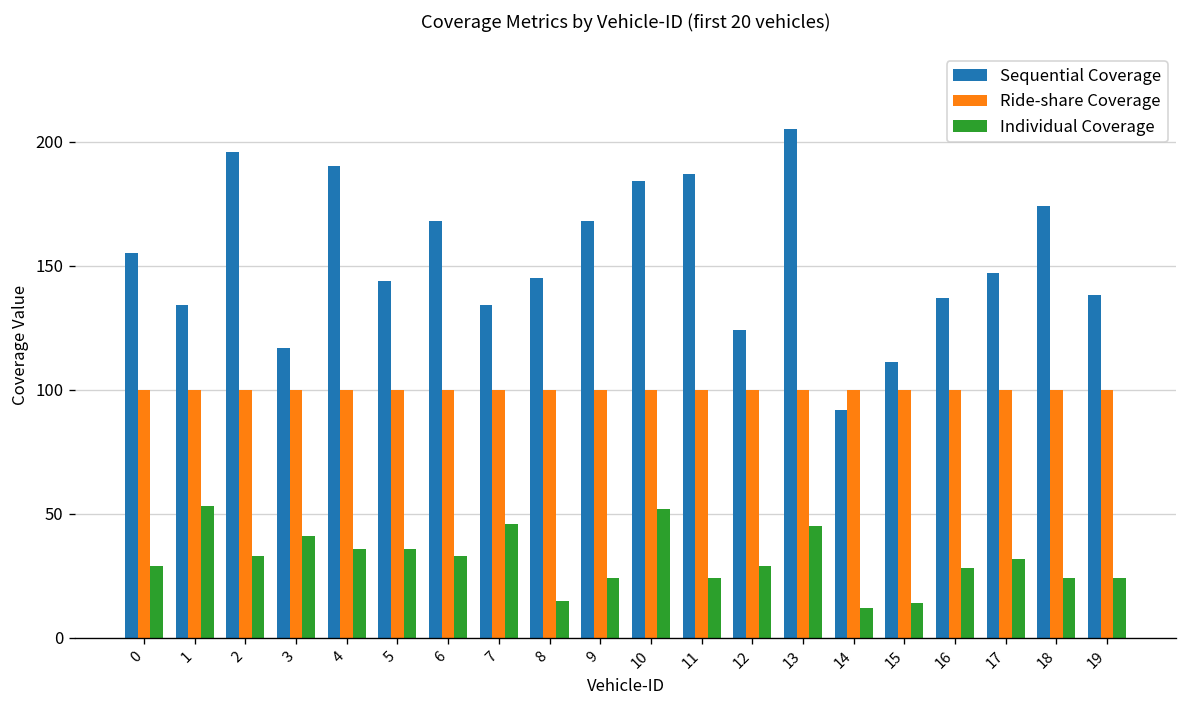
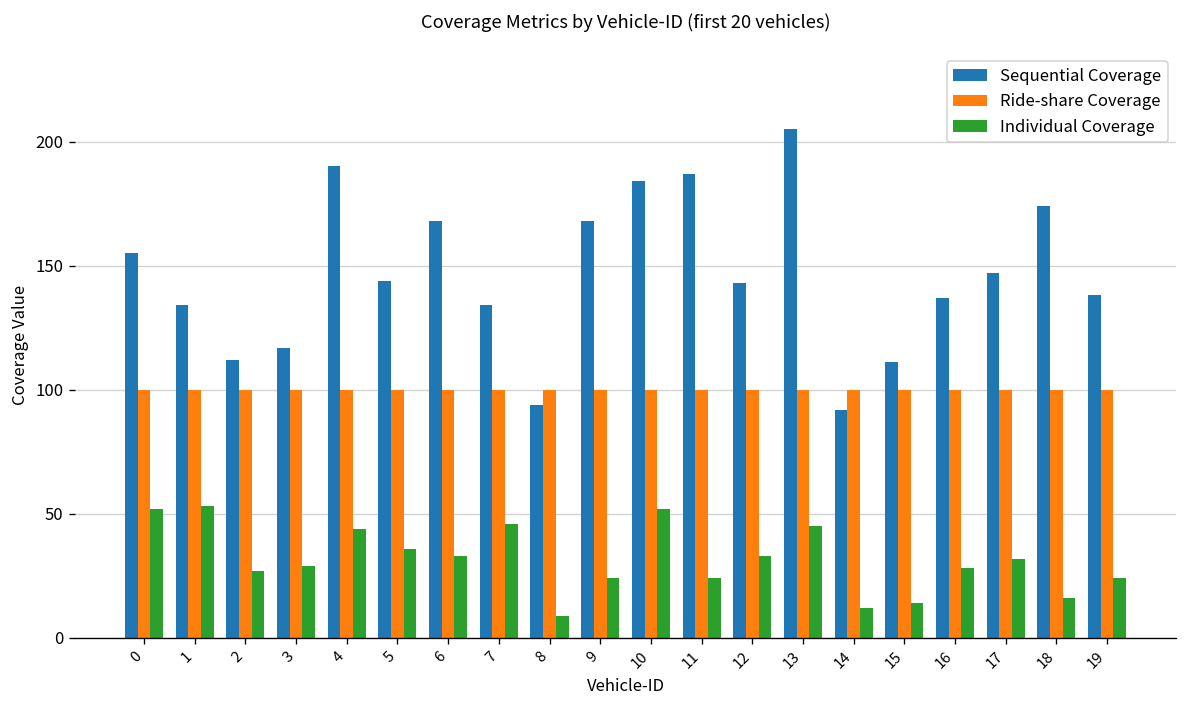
Individual Coverage, 0: 29 -> 52
Sequential Coverage, 2: 196 -> 112
Individual Coverage, 2: 33 -> 27
Individual Coverage, 3: 41 -> 29
Individual Coverage, 4: 36 -> 44
Sequential Coverage, 8: 145 -> 94
Individual Coverage, 8: 15 -> 9
Sequential Coverage, 12: 124 -> 143
Individual Coverage, 12: 29 -> 33
Individual Coverage, 18: 24 -> 16
